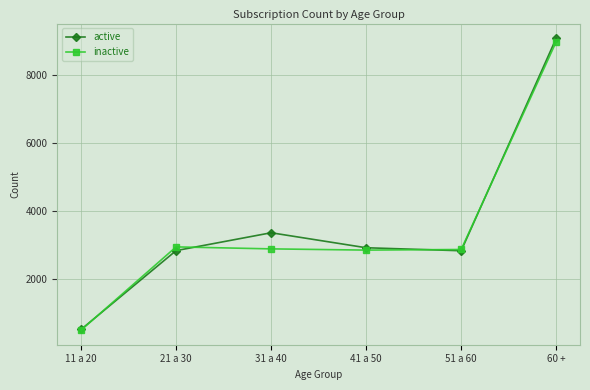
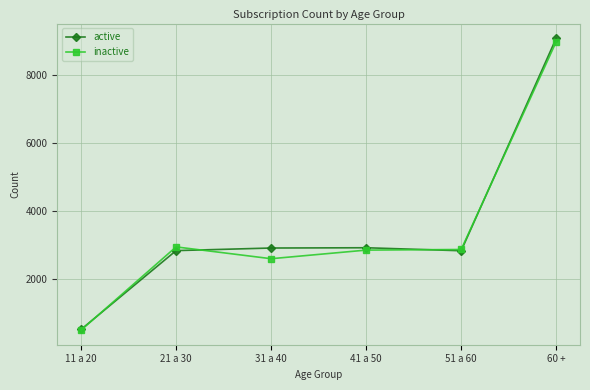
active, 31 a 40: 3400 -> 2900
inactive, 31 a 40: 2900 -> 2600
